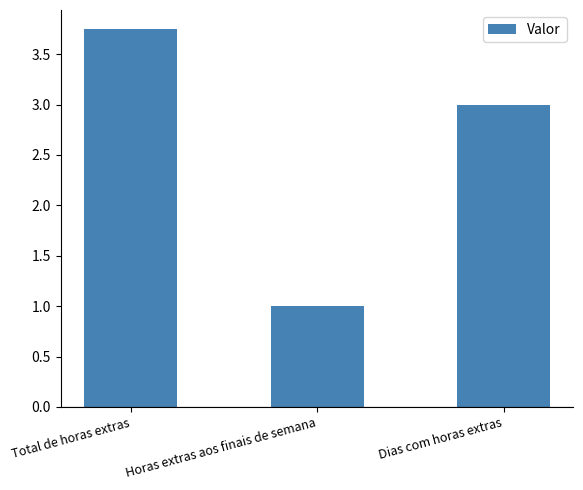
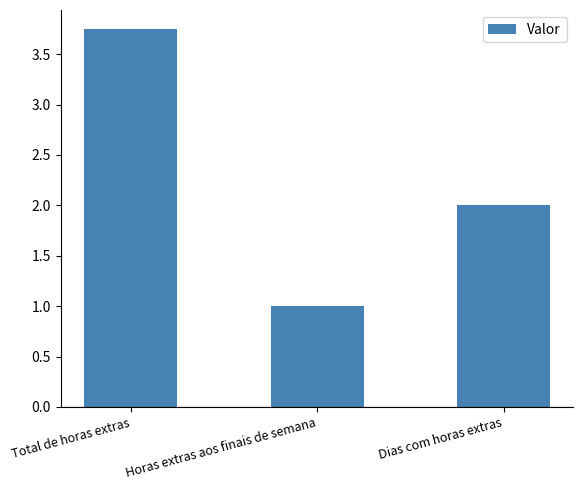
Dias com horas extras: 3 -> 2
